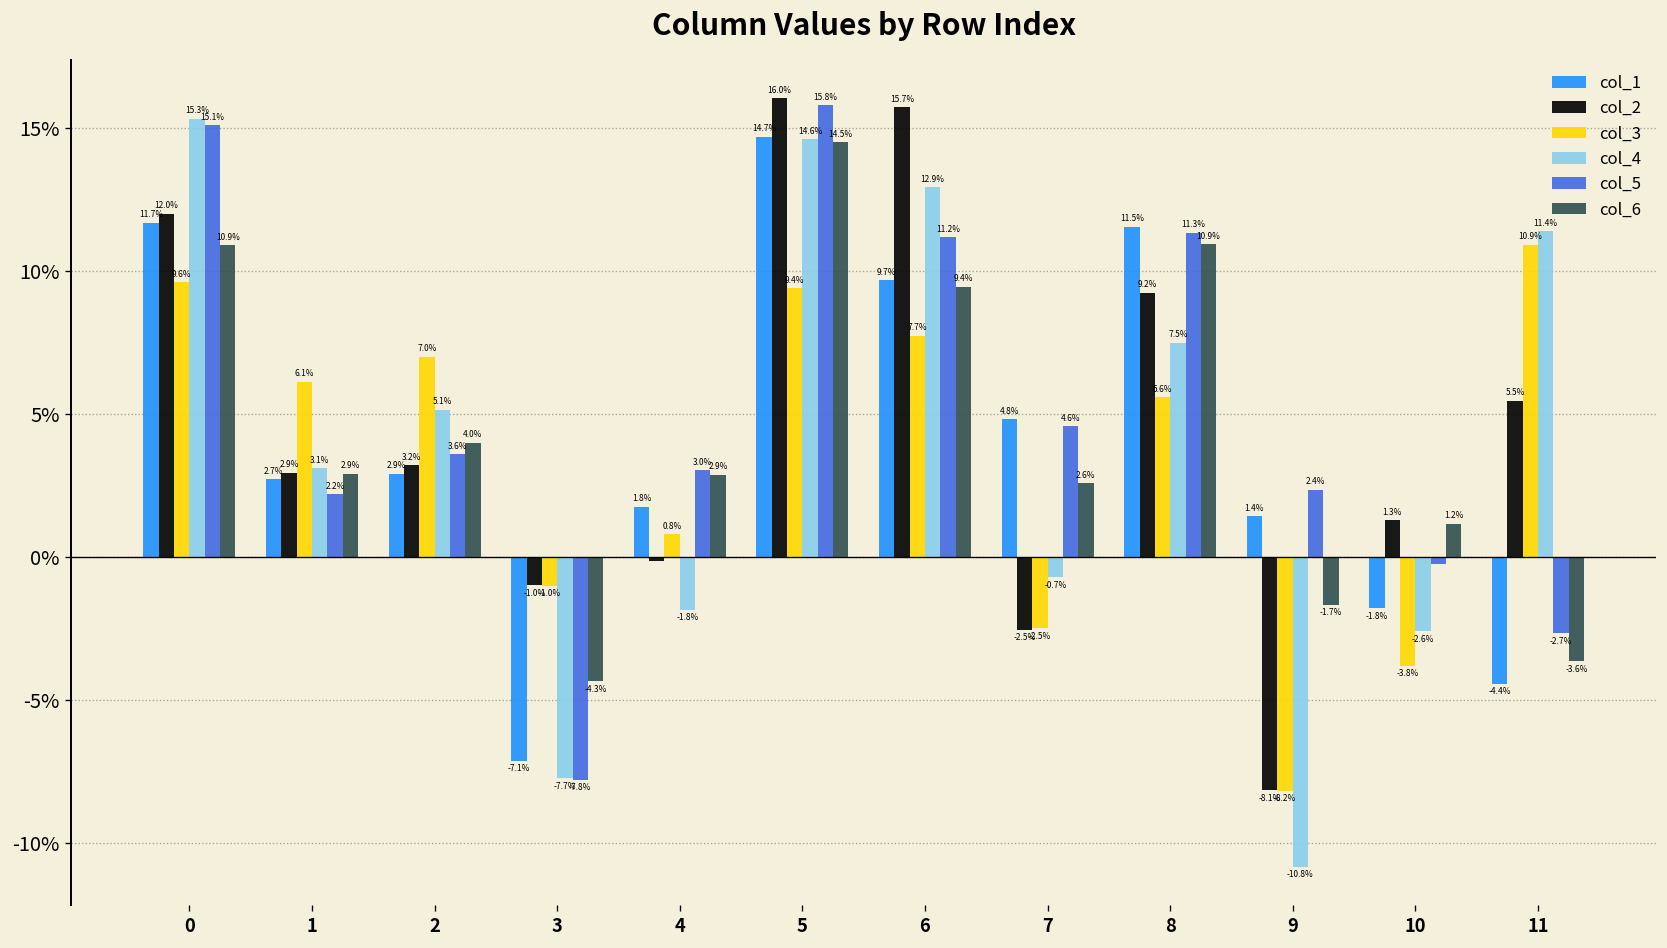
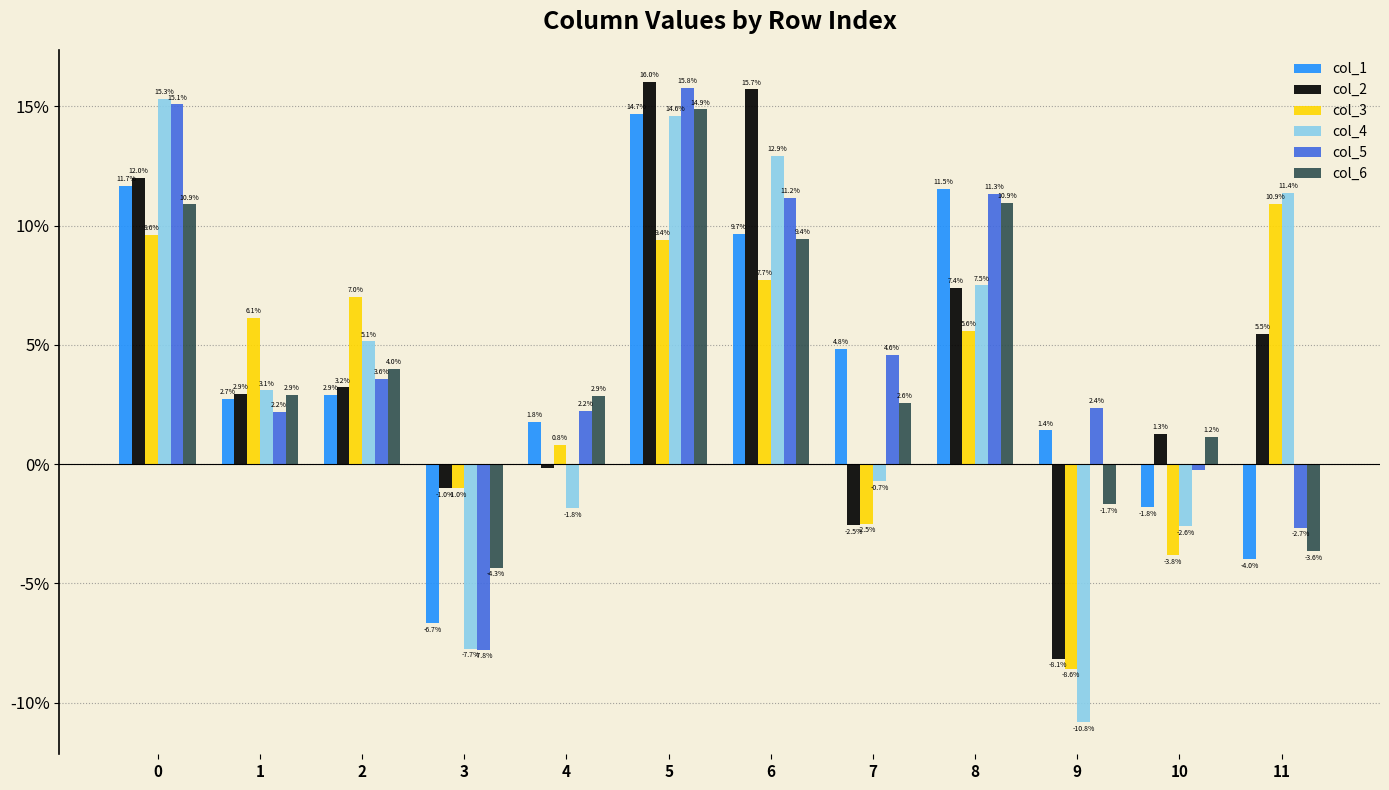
col_1, 3: -7.1% -> -6.7%
col_5, 4: 3.0% -> 2.2%
col_6, 5: 14.5% -> 14.9%
col_2, 8: 9.2% -> 7.4%
col_3, 9: -8.2% -> -8.6%
col_1, 11: -4.4% -> -4.0%
